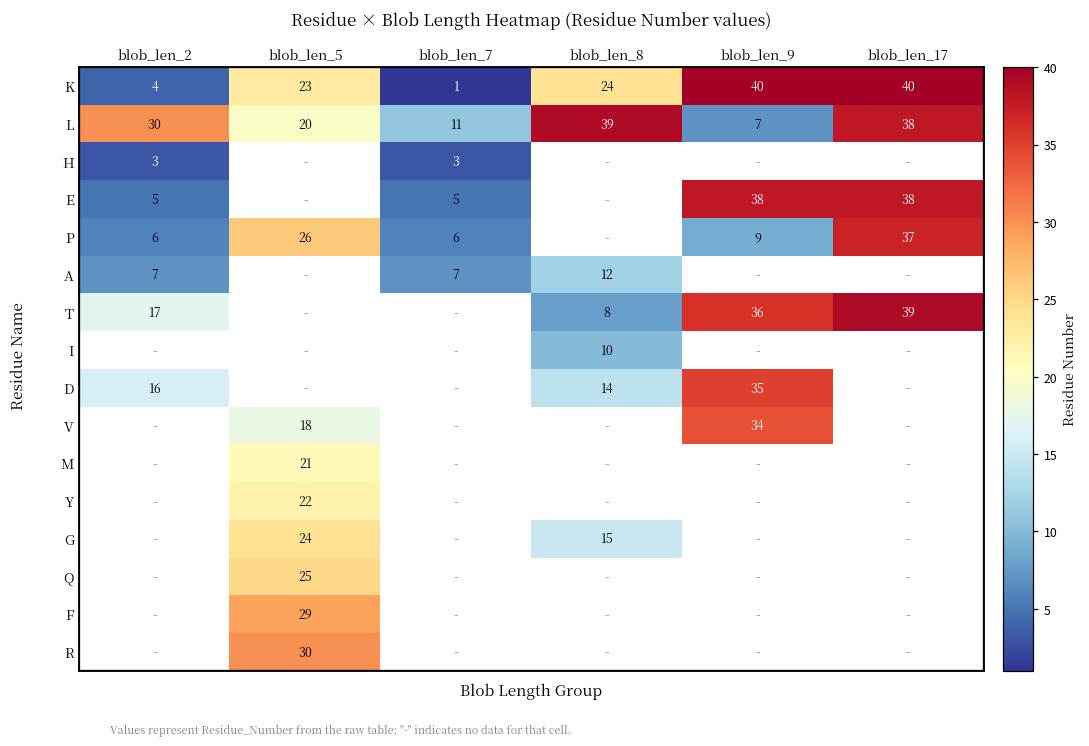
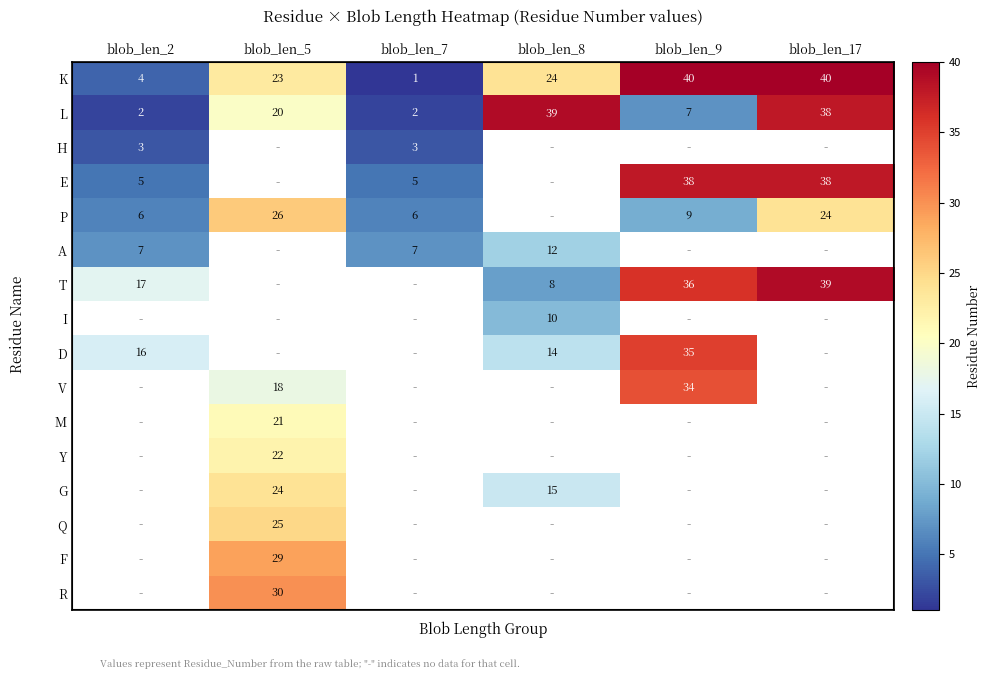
L, blob_len_2: 30 -> 2
L, blob_len_7: 11 -> 2
P, blob_len_17: 37 -> 24
